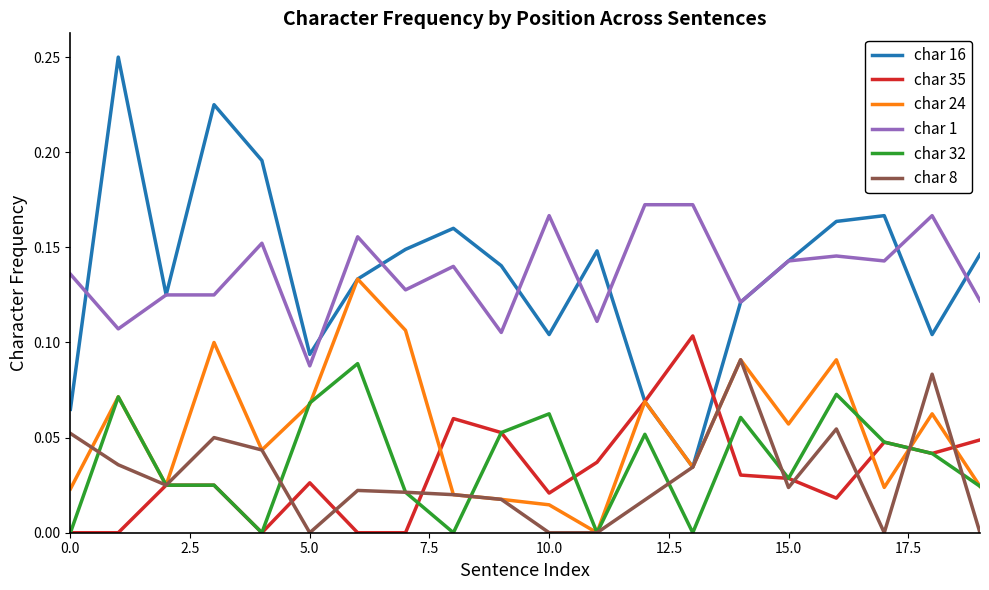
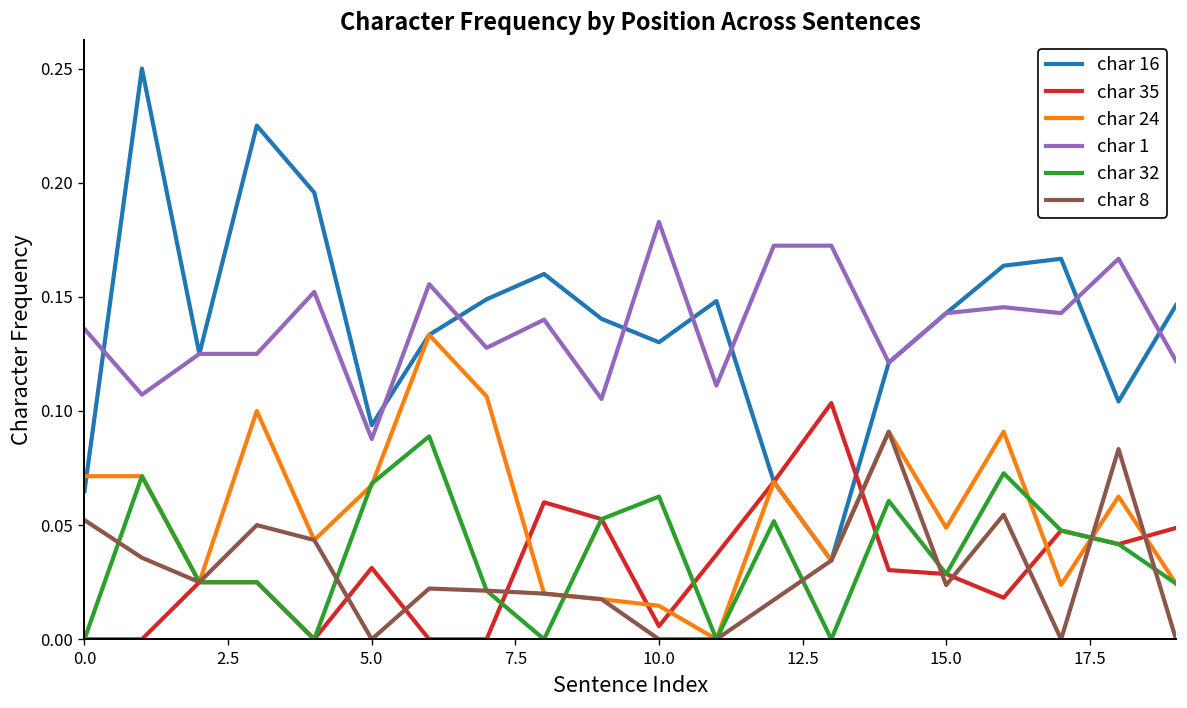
char 24, 0.0: 0.023 -> 0.071
char 35, 5.0: 0.026 -> 0.031
char 16, 10.0: 0.104 -> 0.130
char 35, 10.0: 0.021 -> 0.006
char 1, 10.0: 0.167 -> 0.183
char 24, 15.0: 0.057 -> 0.049
